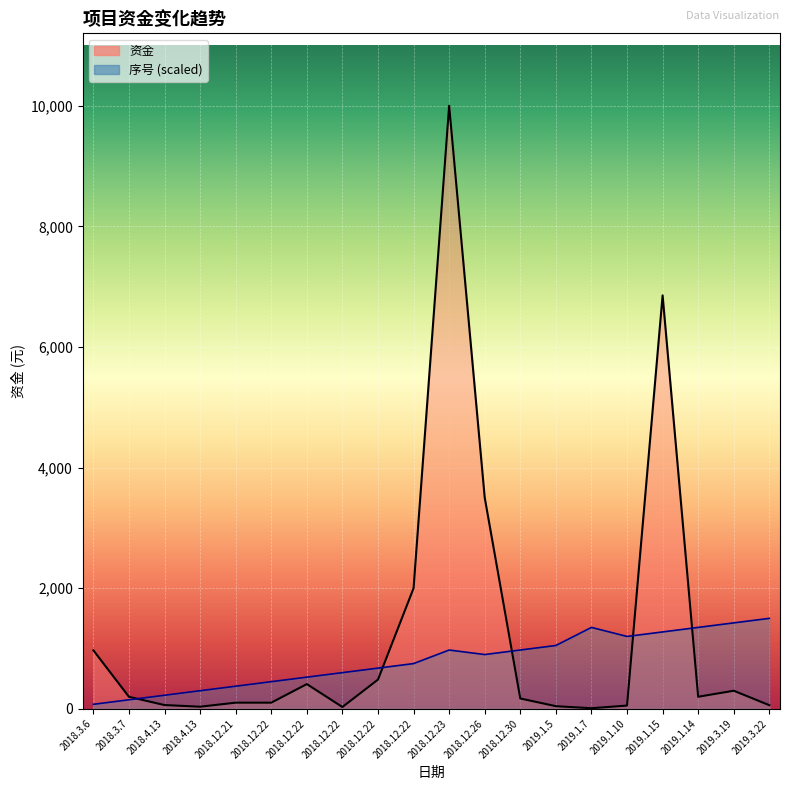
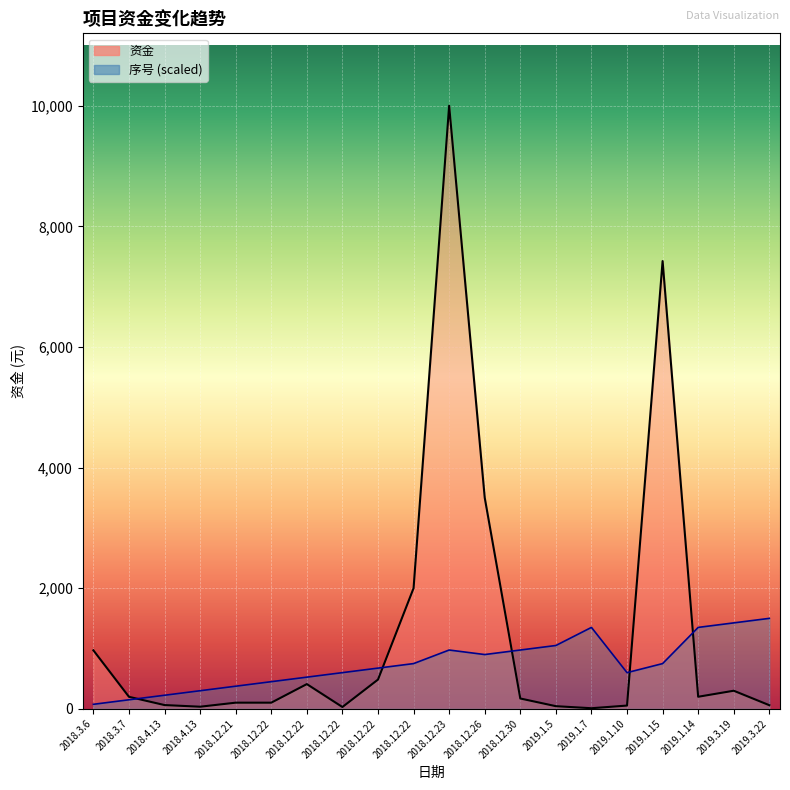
序号 (scaled), 2019.1.10: 1,200 -> 600
资金, 2019.1.15: 6,900 -> 7,400
序号 (scaled), 2019.1.15: 1,300 -> 800
